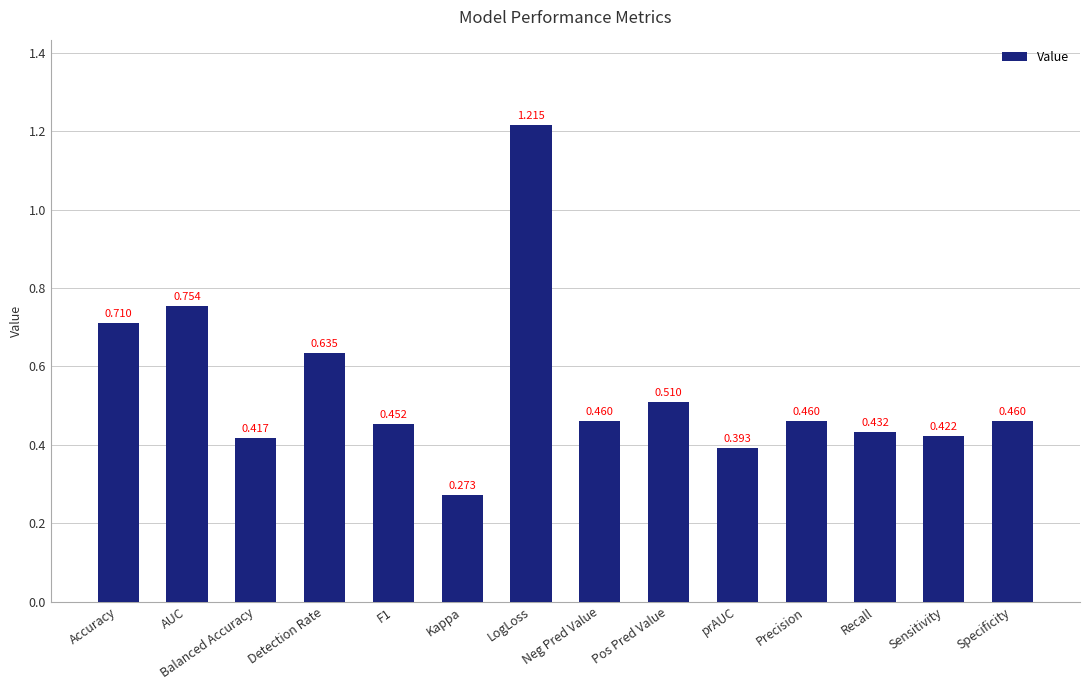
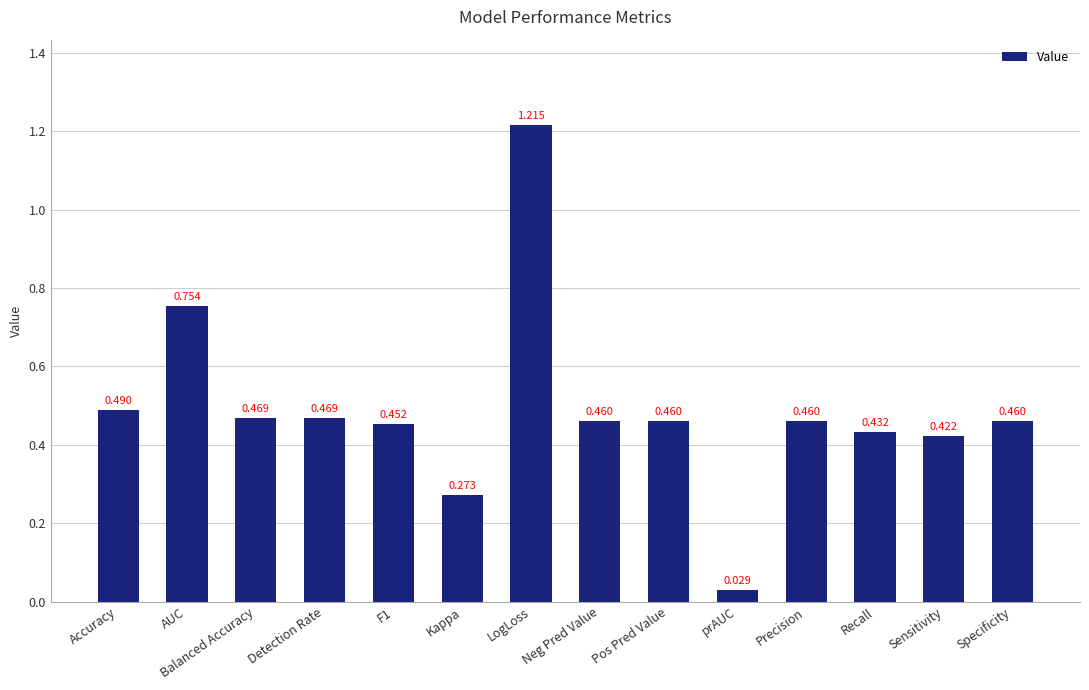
Accuracy: 0.710 -> 0.490
Balanced Accuracy: 0.417 -> 0.469
Detection Rate: 0.635 -> 0.469
Pos Pred Value: 0.510 -> 0.460
prAUC: 0.393 -> 0.029
